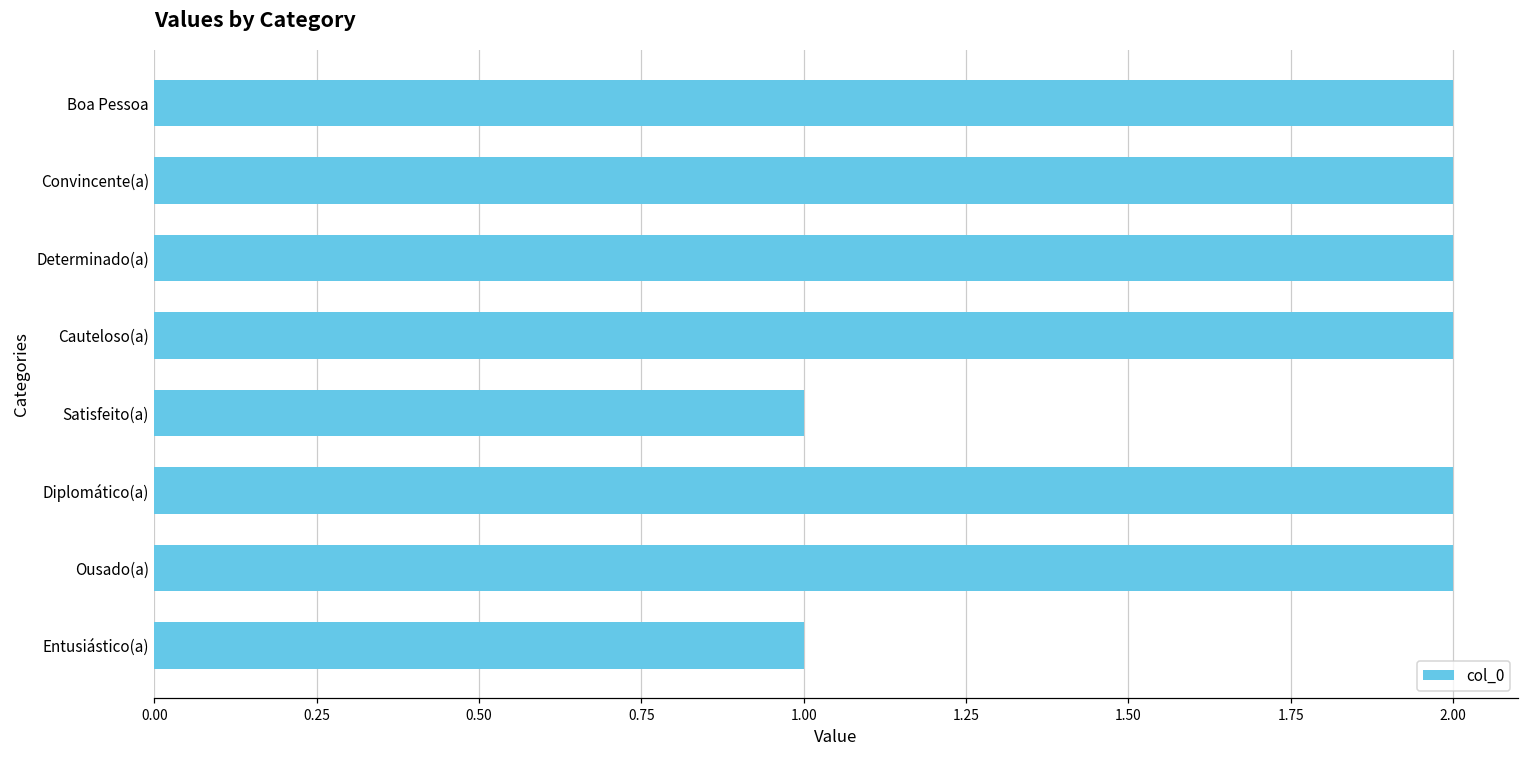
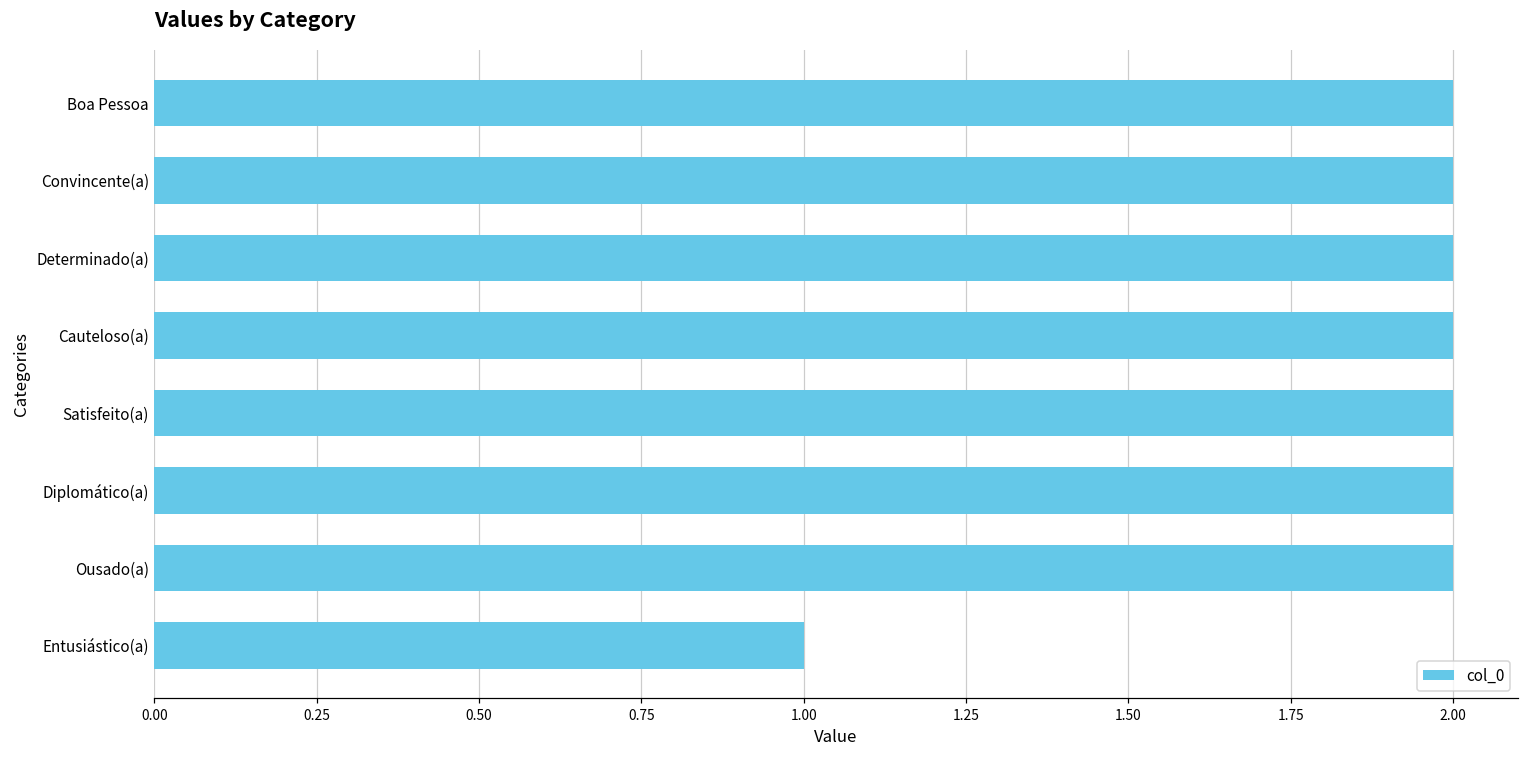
Satisfeito(a): 1 -> 2
